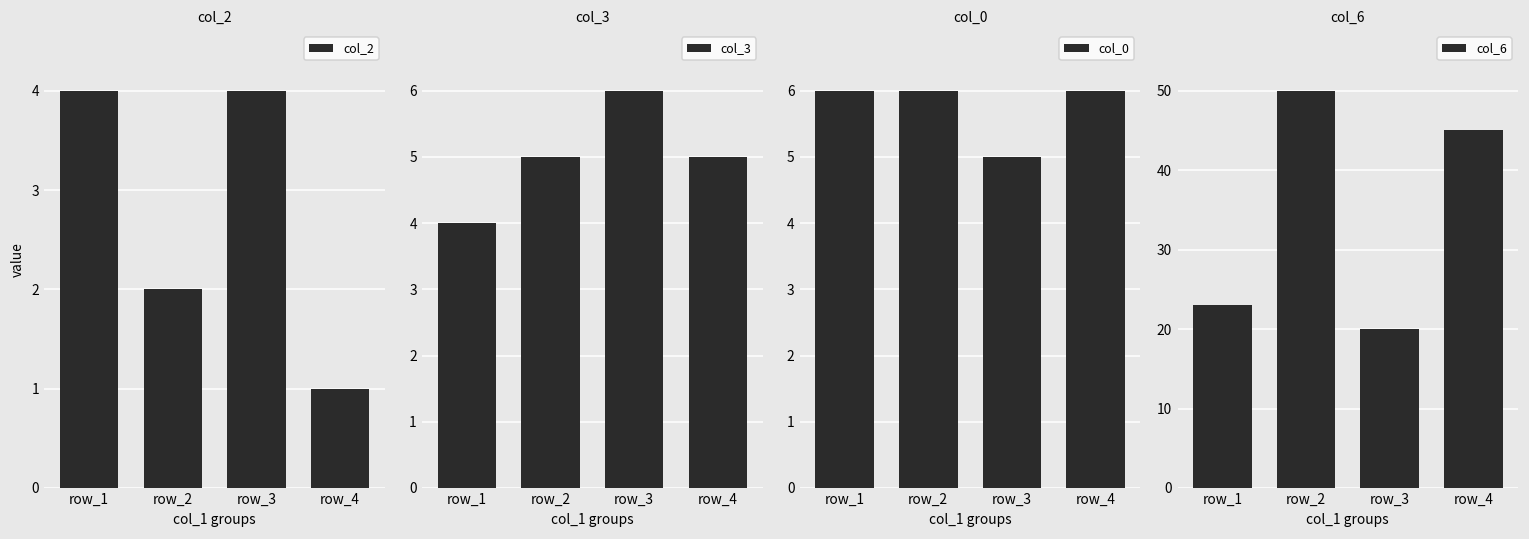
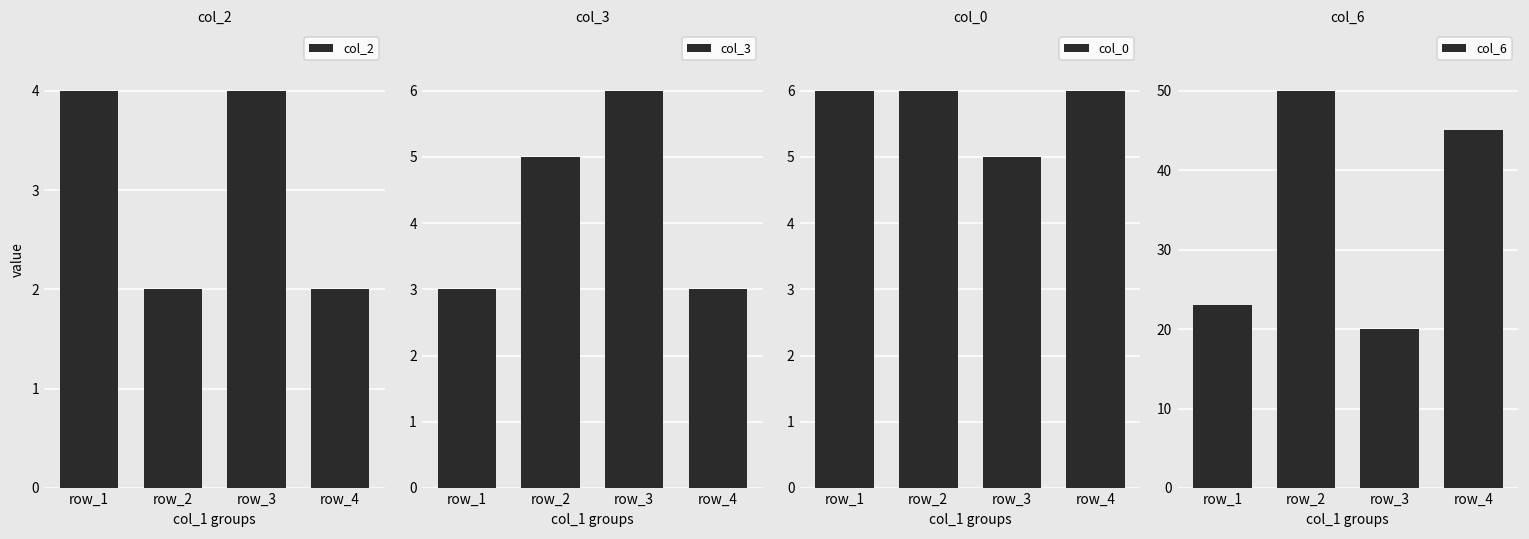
col_2, row_4: 1 -> 2
col_3, row_1: 4 -> 3
col_3, row_4: 5 -> 3
